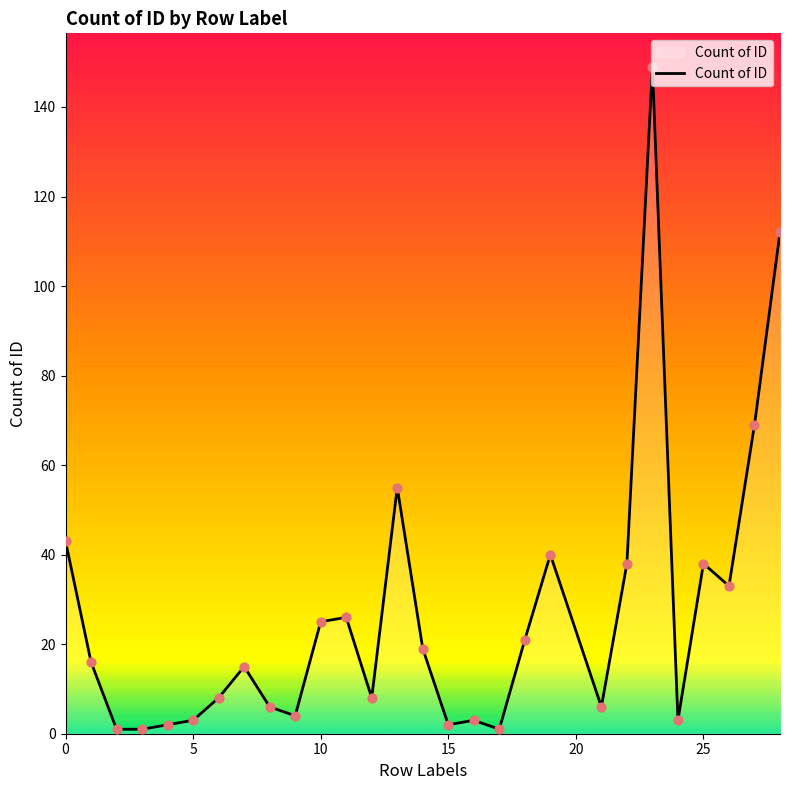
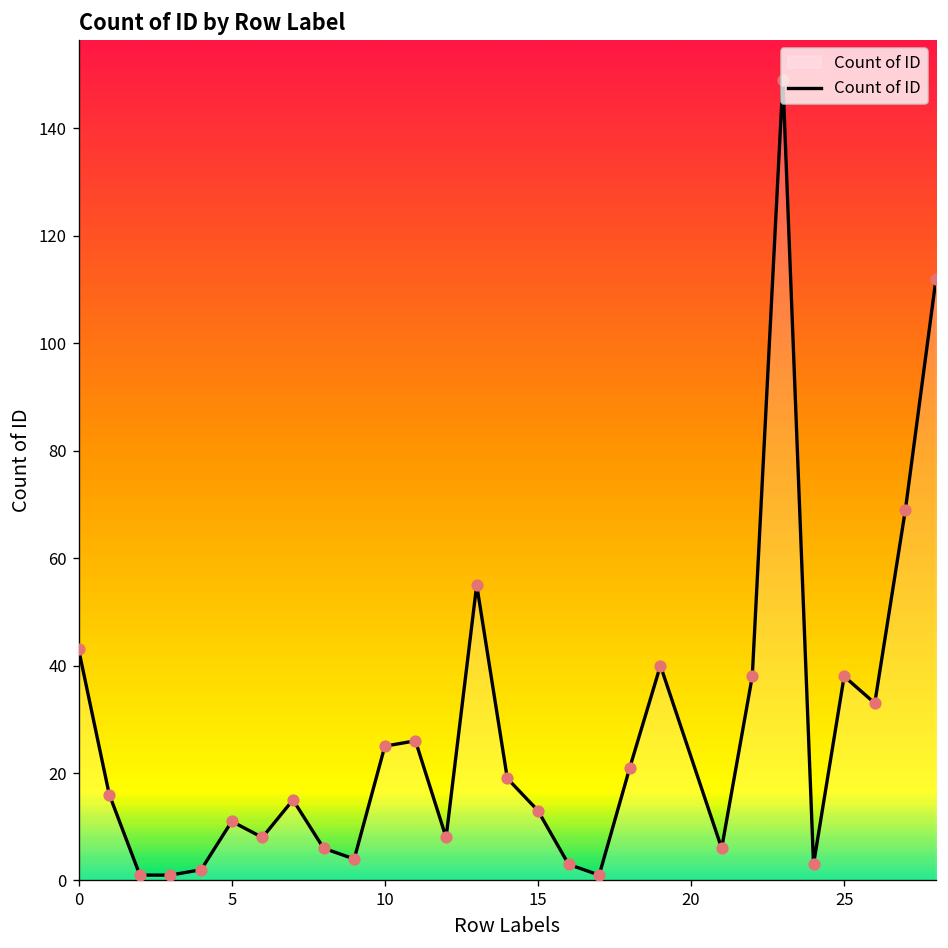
5: 3 -> 11
15: 2 -> 13
